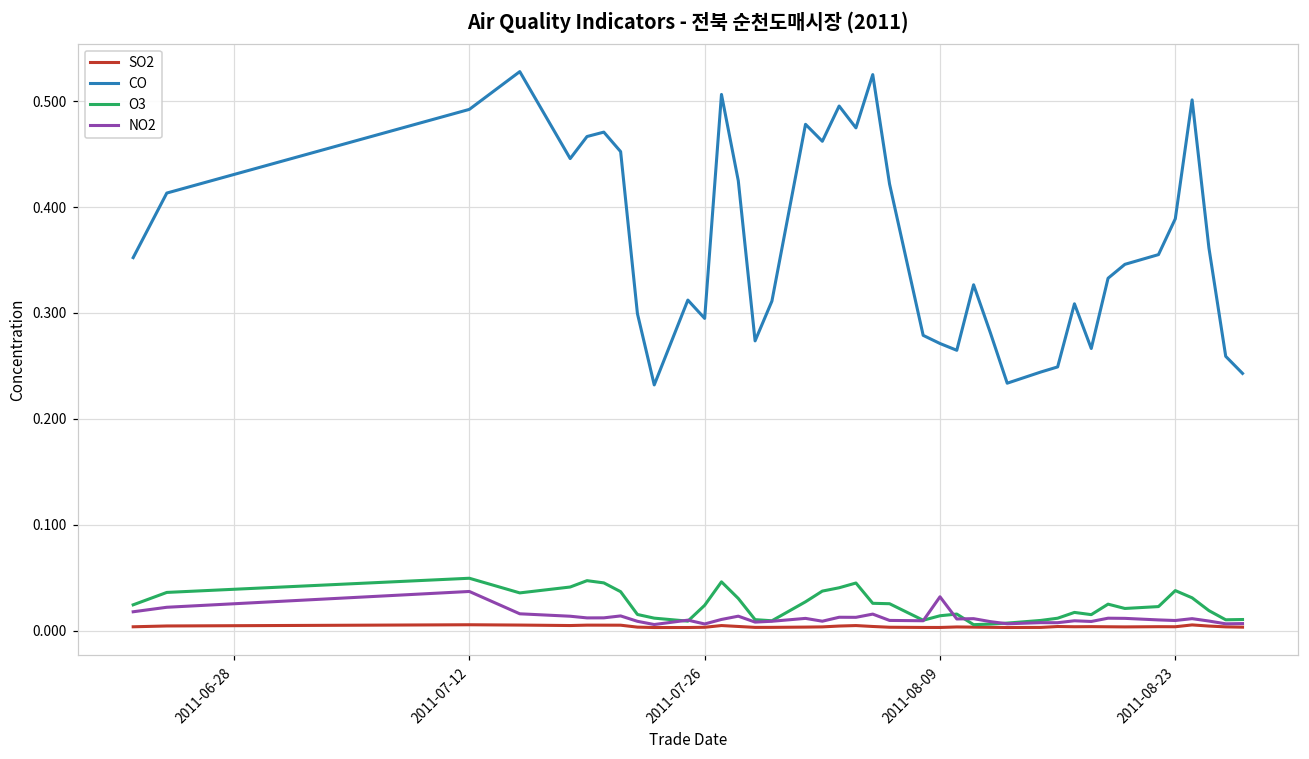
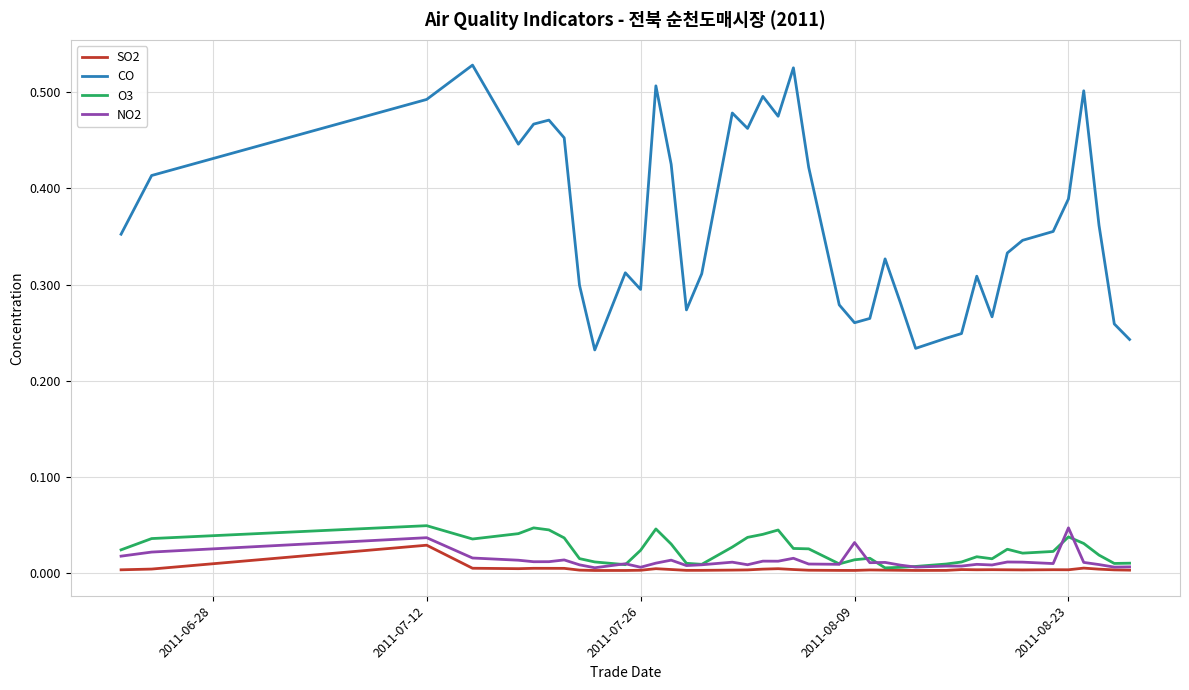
SO2, 2011-07-12: 0.01 -> 0.03
CO, 2011-08-09: 0.27 -> 0.26
NO2, 2011-08-23: 0.01 -> 0.05
